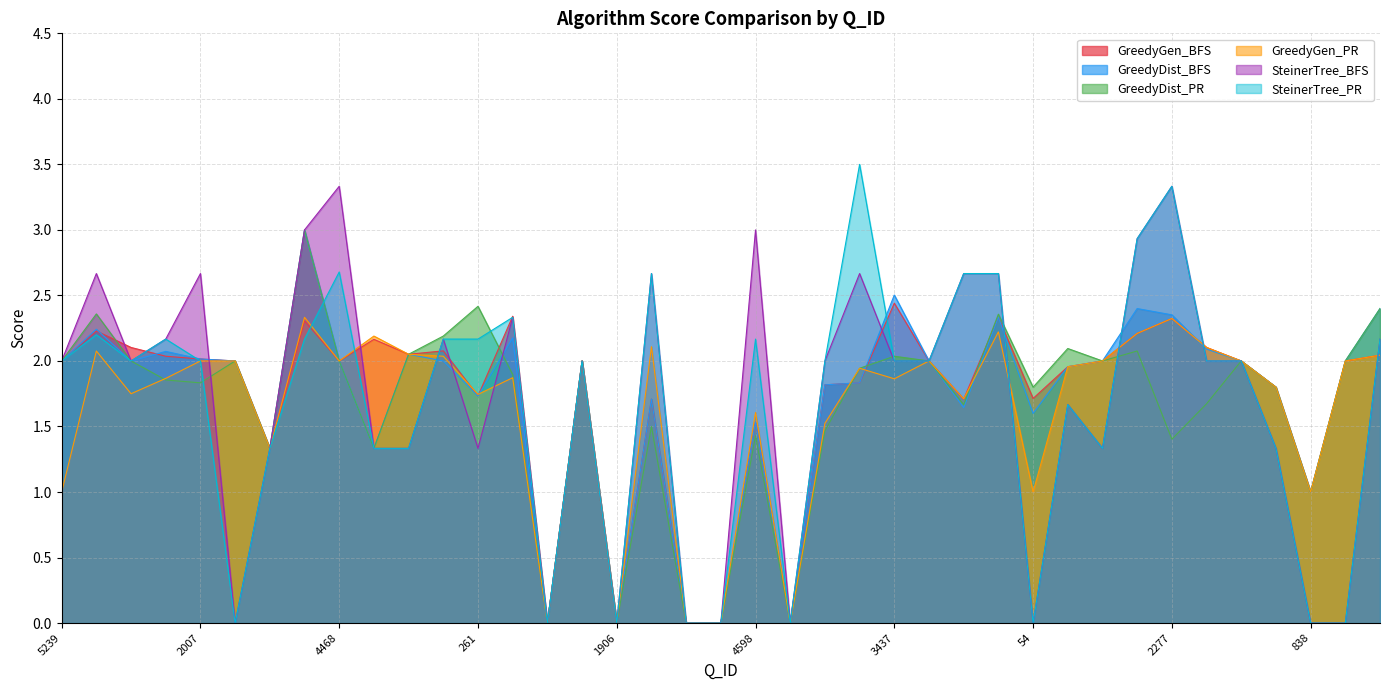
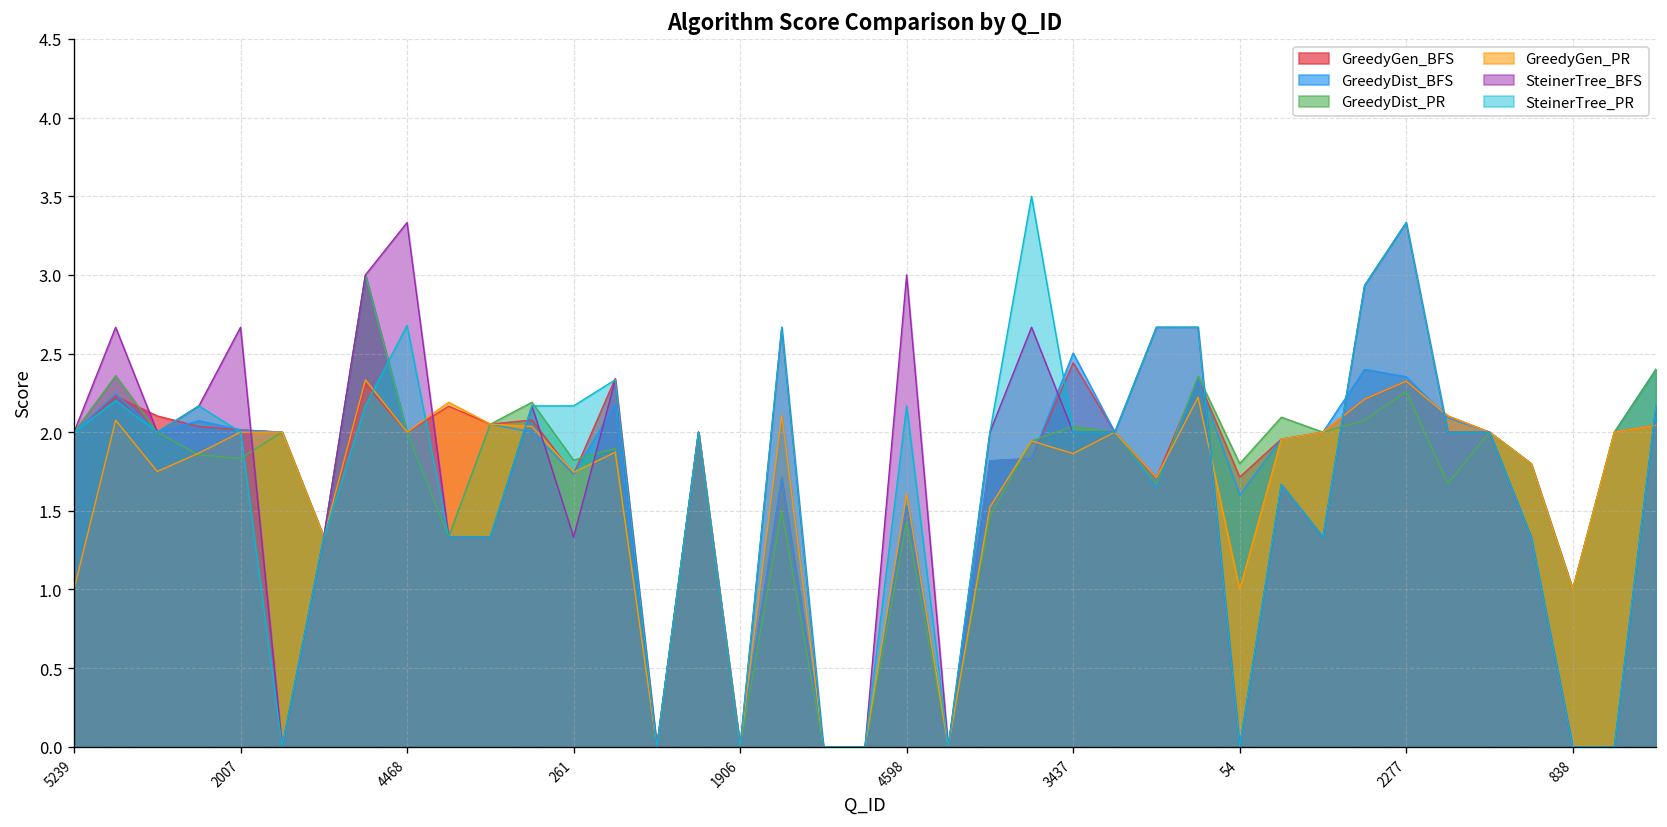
GreedyDist_PR, 261: 2.42 -> 1.82
GreedyDist_PR, 2277: 1.40 -> 2.26
